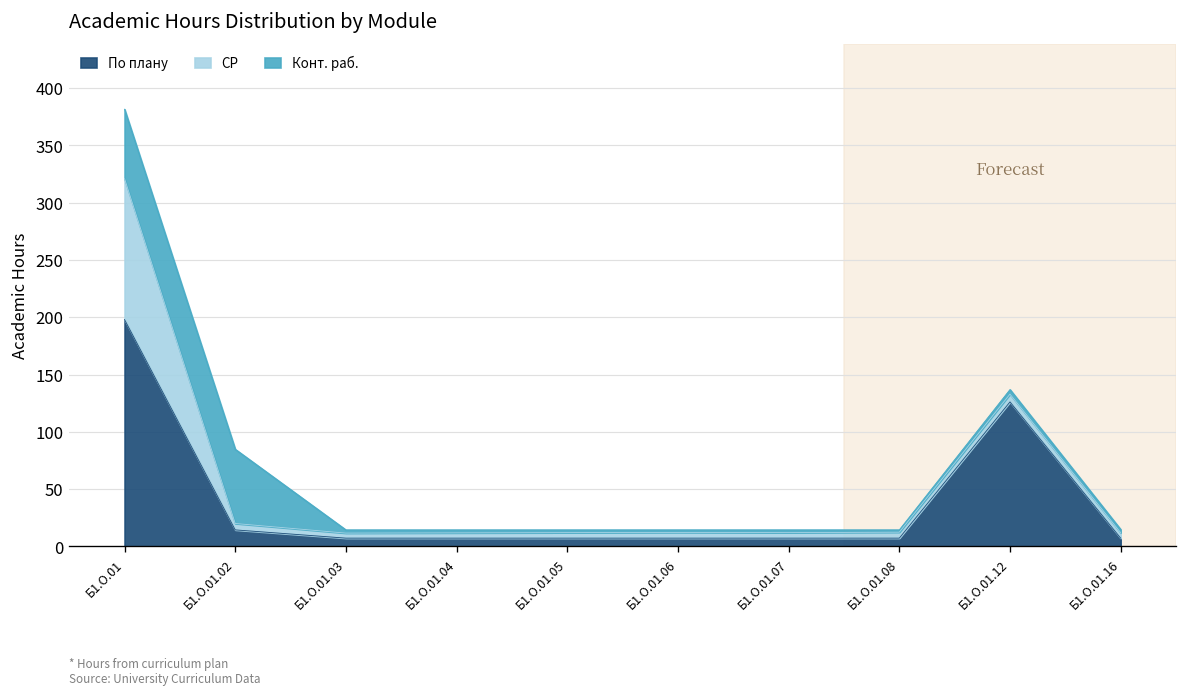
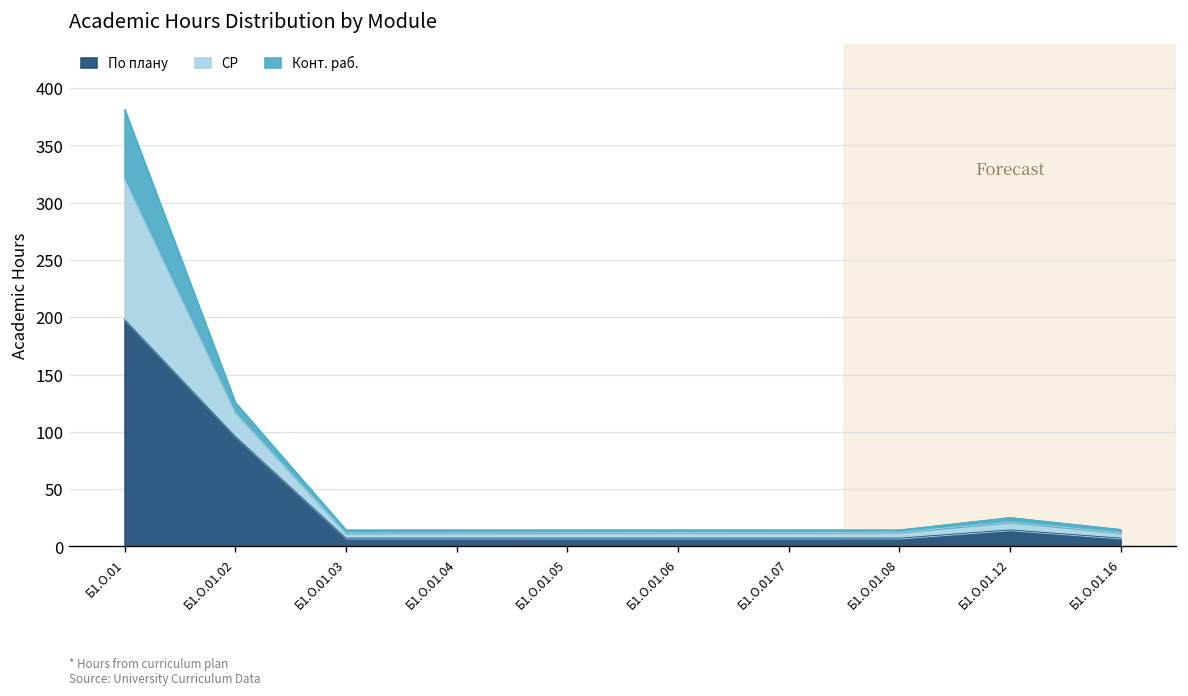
По плану, Б1.О.01.02: 10 -> 100
СР, Б1.О.01.02: 10 -> 20
Конт. раб., Б1.О.01.02: 60 -> 10
По плану, Б1.О.01.12: 130 -> 10
